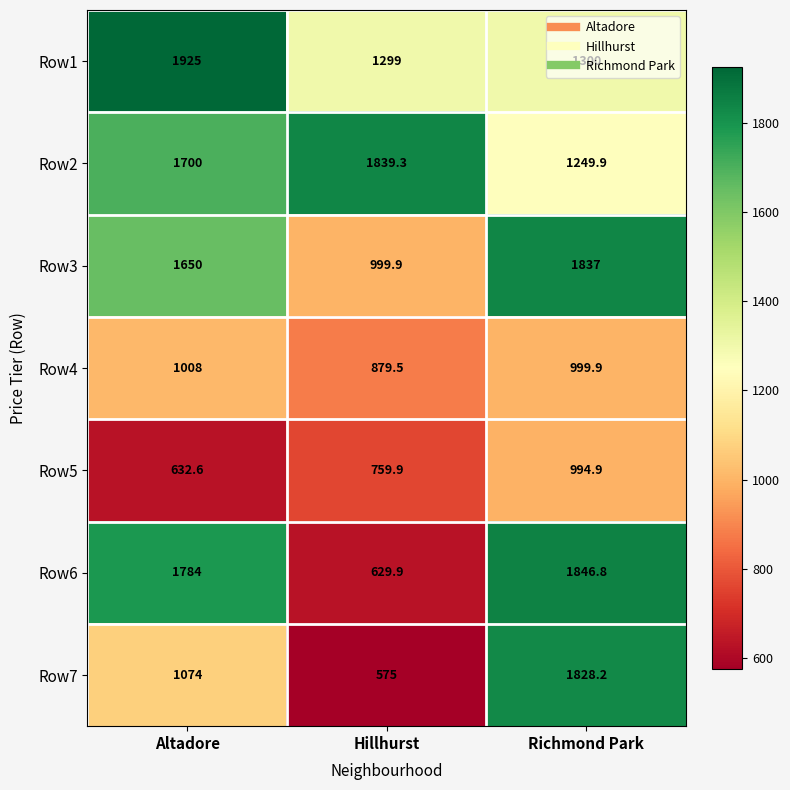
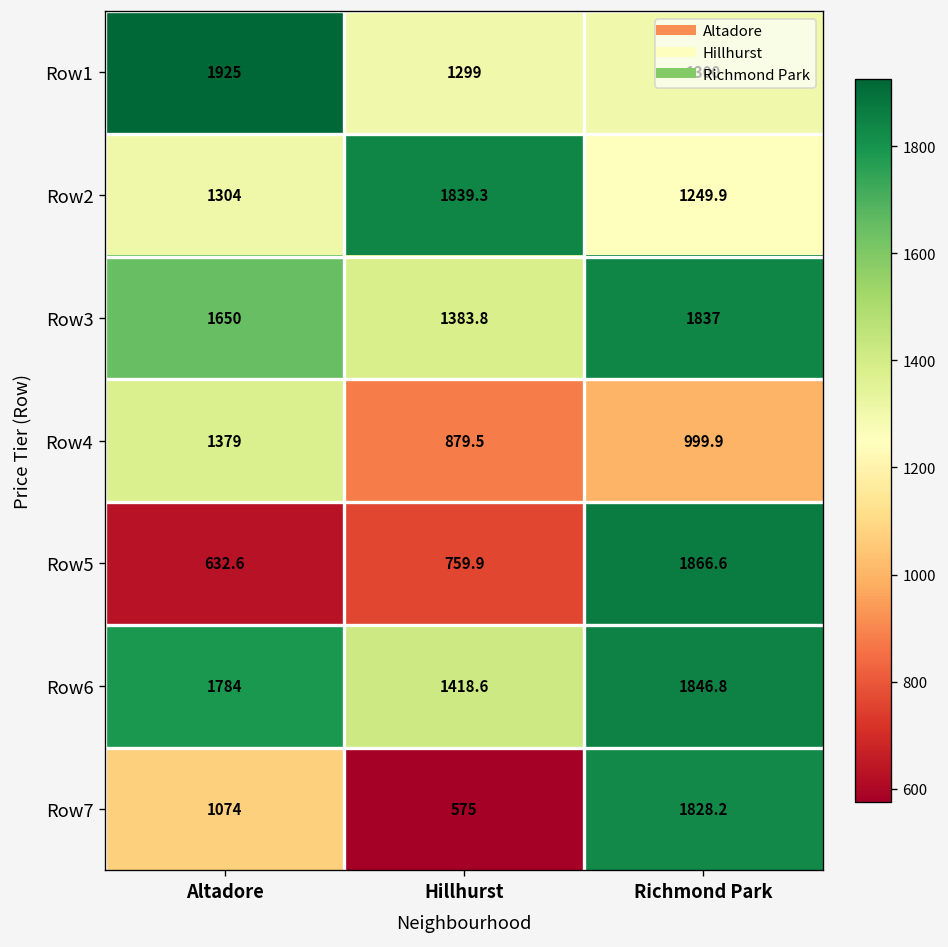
Row2, Altadore: 1700 -> 1304
Row3, Hillhurst: 999.9 -> 1383.8
Row4, Altadore: 1008 -> 1379
Row5, Richmond Park: 994.9 -> 1866.6
Row6, Hillhurst: 629.9 -> 1418.6
